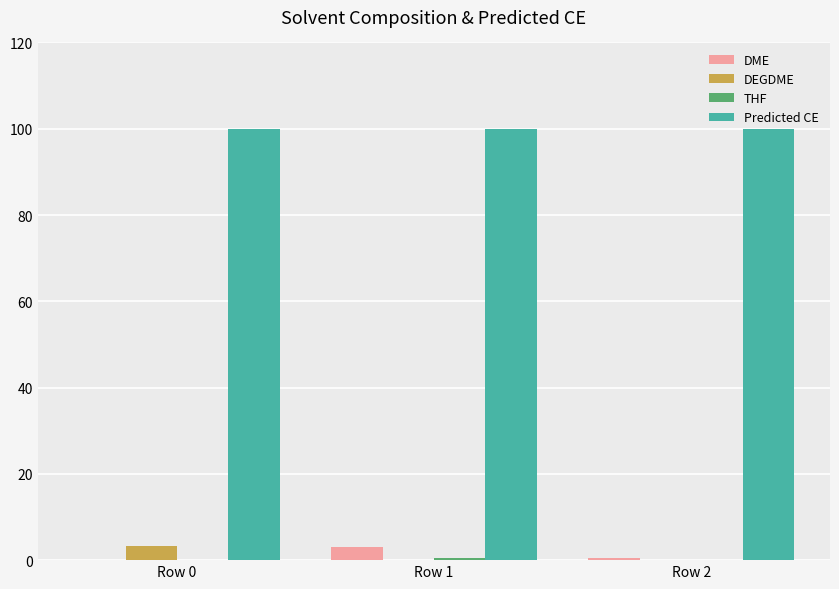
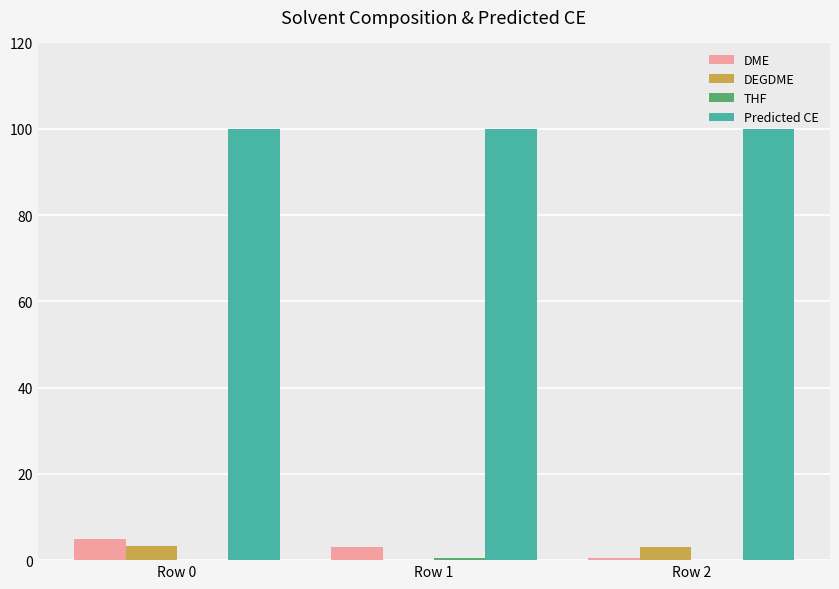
DME, Row 0: 0 -> 5
DEGDME, Row 2: 0 -> 3
